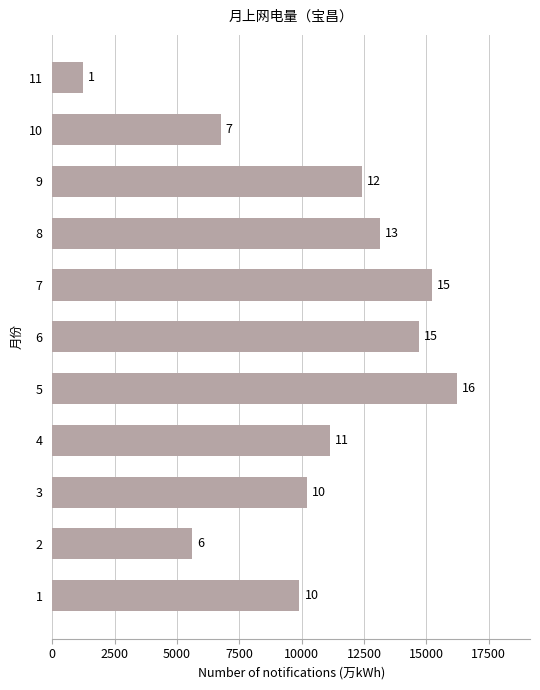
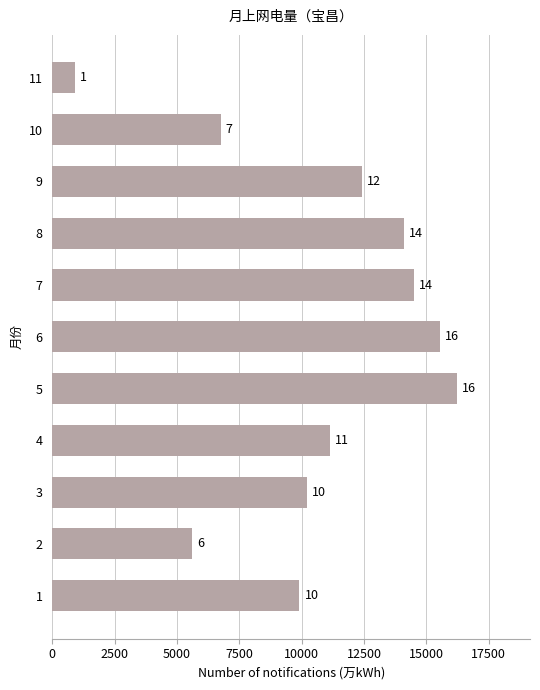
11: 1200 -> 900
8: 13 -> 14
7: 15 -> 14
6: 15 -> 16
